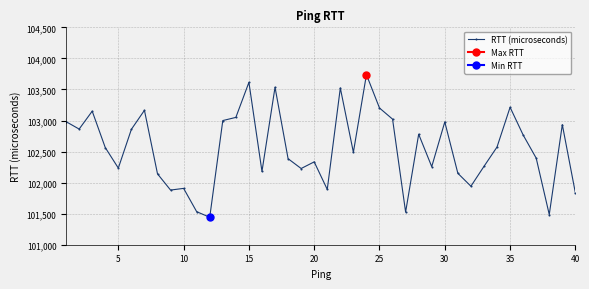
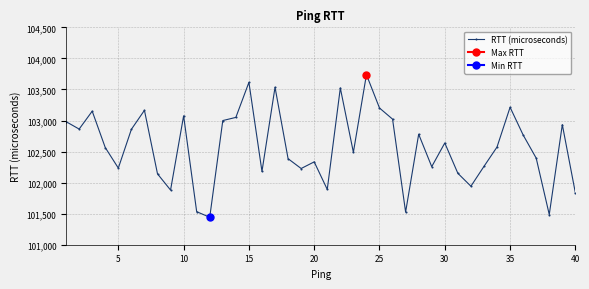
RTT (microseconds), 10: 101,900 -> 103,100
RTT (microseconds), 30: 103,000 -> 102,600
